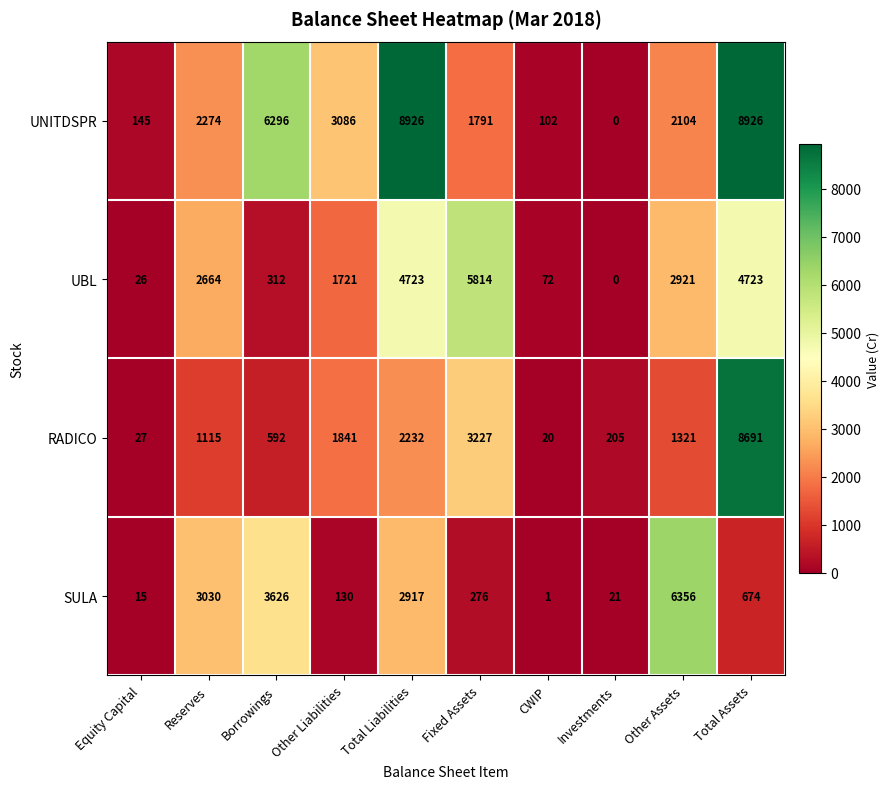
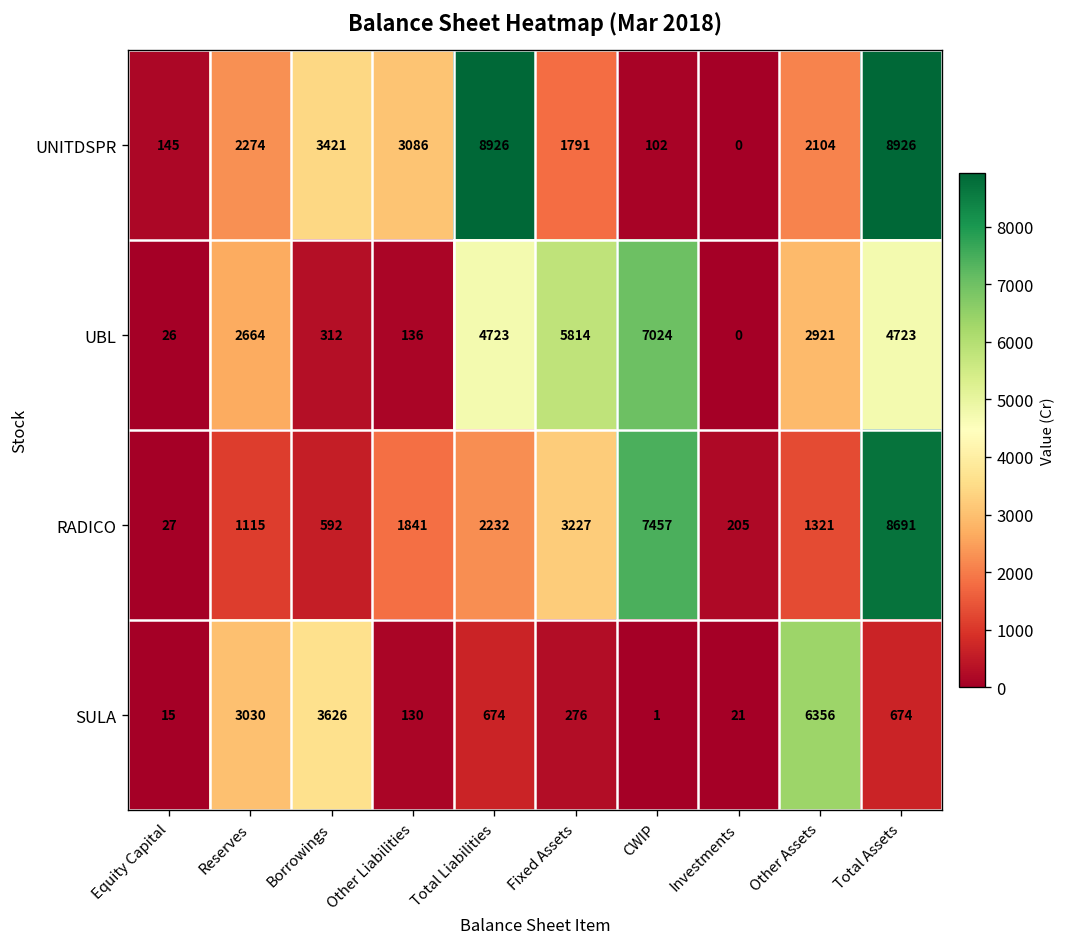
UNITDSPR, Borrowings: 6296 -> 3421
UBL, Other Liabilities: 1721 -> 136
UBL, CWIP: 72 -> 7024
RADICO, CWIP: 20 -> 7457
SULA, Total Liabilities: 2917 -> 674
